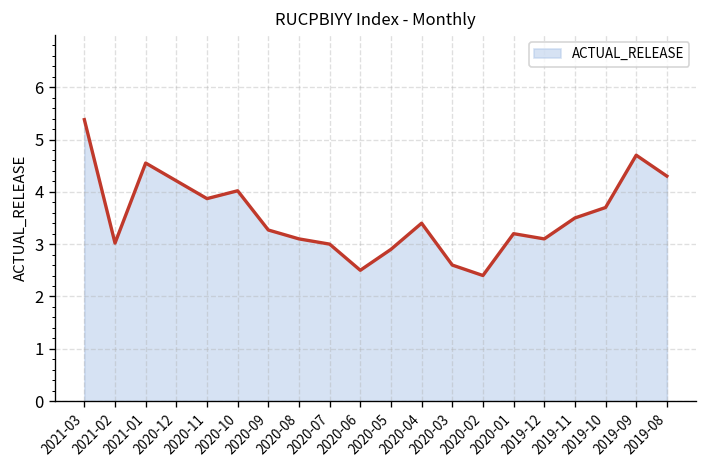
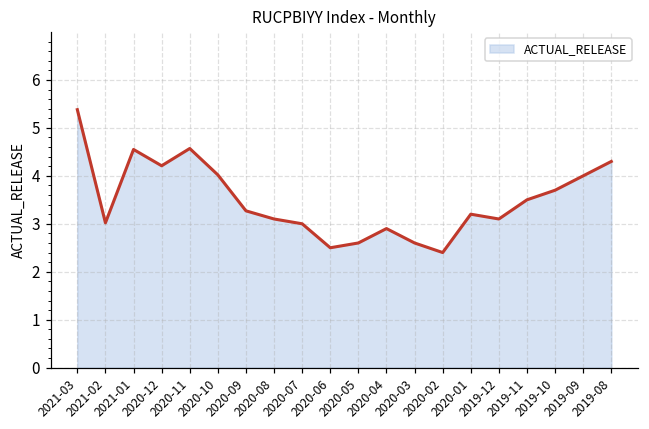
2020-11: 3.9 -> 4.6
2020-05: 2.9 -> 2.6
2020-04: 3.4 -> 2.9
2019-09: 4.7 -> 4.0
